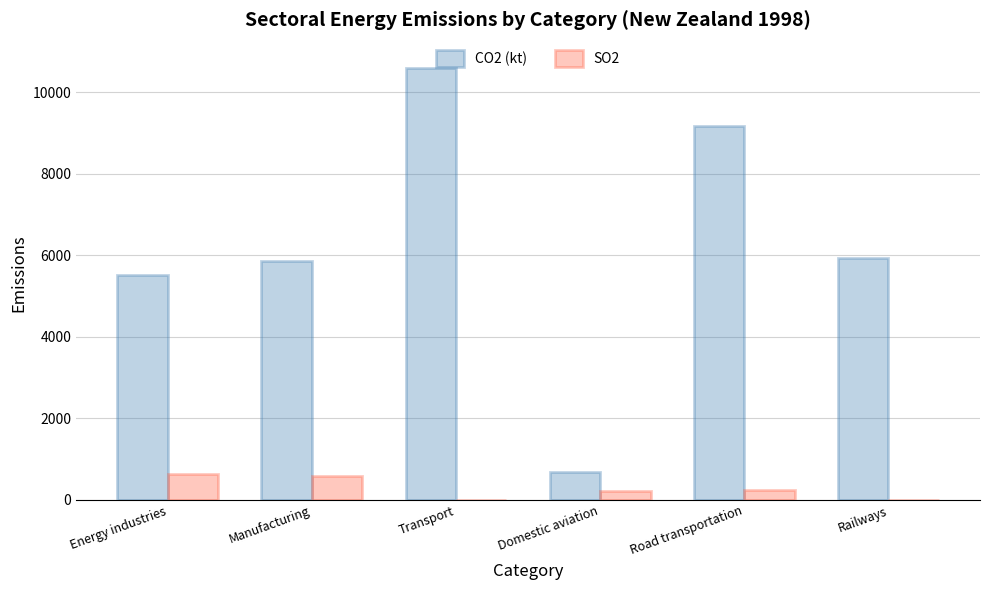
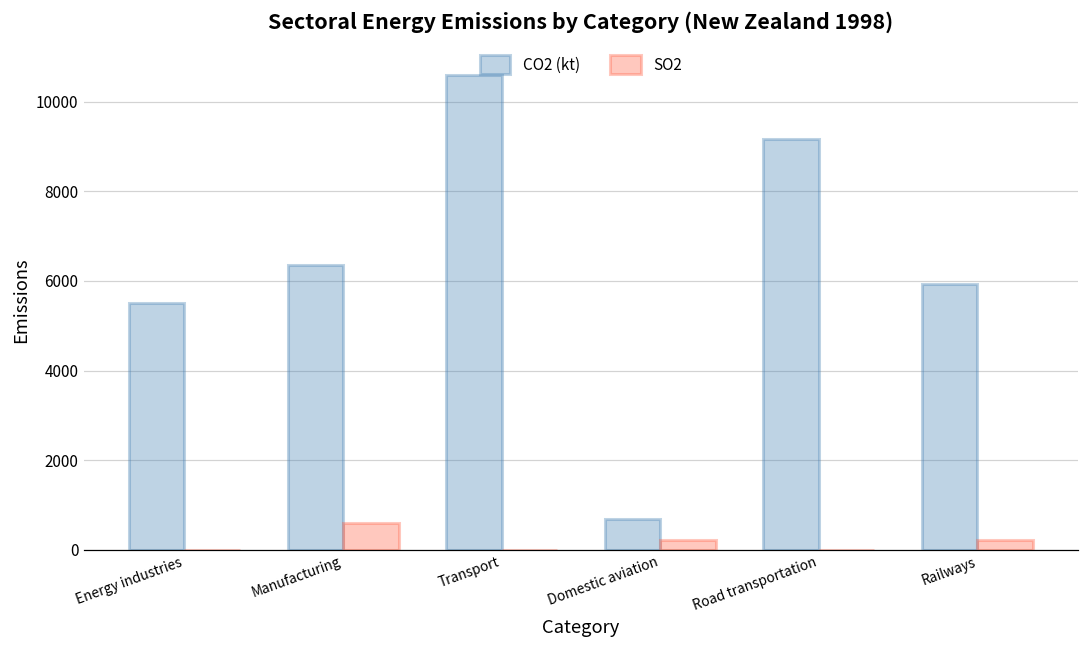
SO2, Energy industries: 600 -> 0
CO2 (kt), Manufacturing: 5900 -> 6400
SO2, Road transportation: 200 -> 0
SO2, Railways: 0 -> 200
